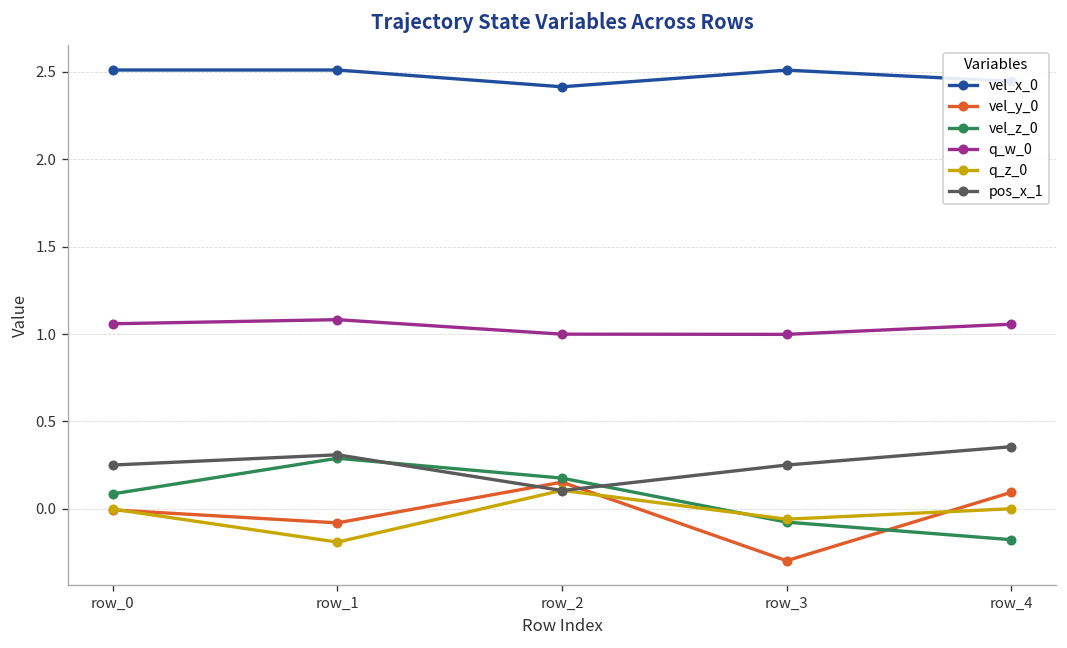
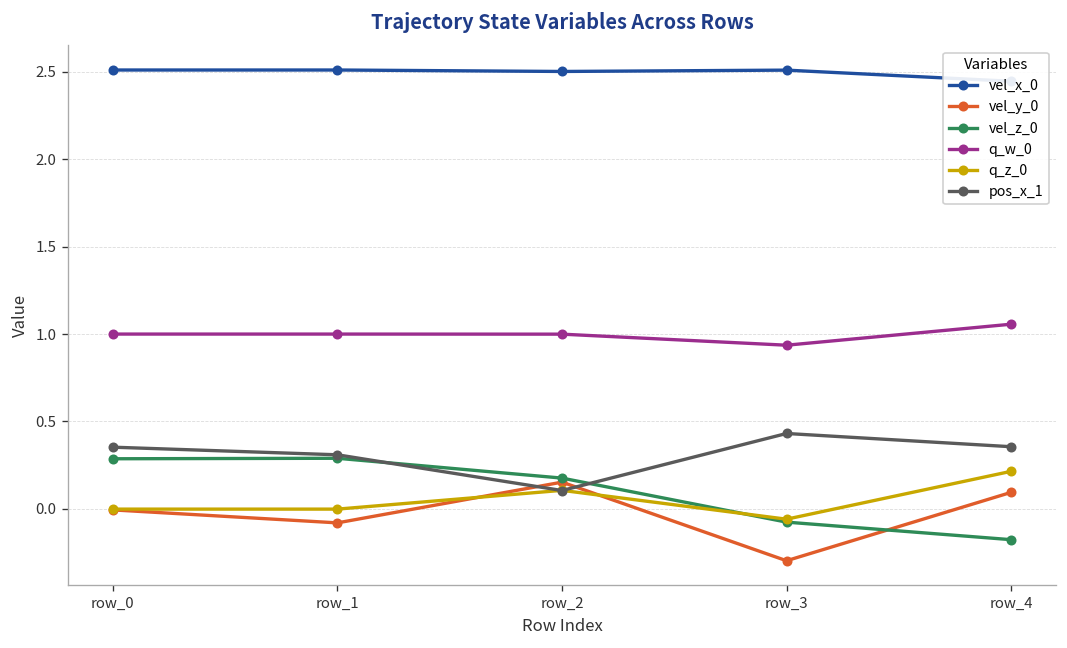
vel_z_0, row_0: 0.09 -> 0.29
q_w_0, row_0: 1.06 -> 1.00
pos_x_1, row_0: 0.25 -> 0.35
q_w_0, row_1: 1.08 -> 1.00
q_z_0, row_1: -0.19 -> 0.00
vel_x_0, row_2: 2.41 -> 2.50
q_w_0, row_3: 1.00 -> 0.94
pos_x_1, row_3: 0.25 -> 0.43
q_z_0, row_4: 0.00 -> 0.21
